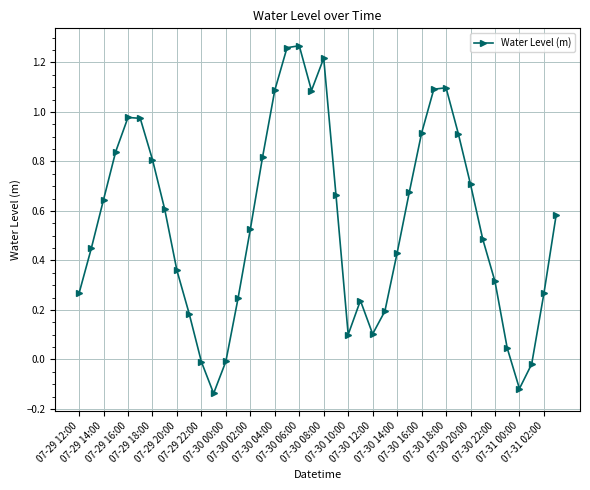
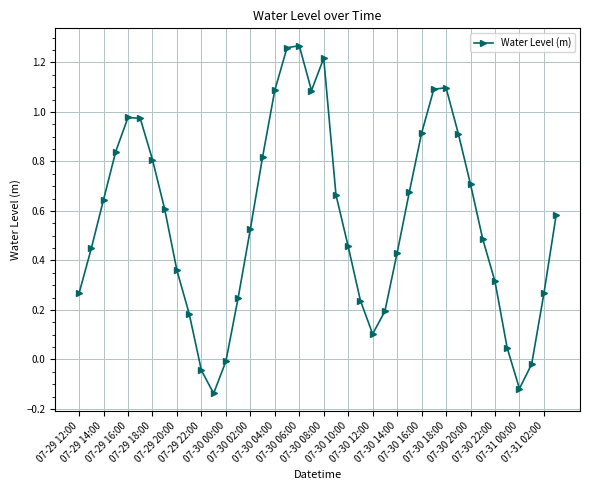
07-29 22:00: -0.01 -> -0.04
07-30 10:00: 0.10 -> 0.46
